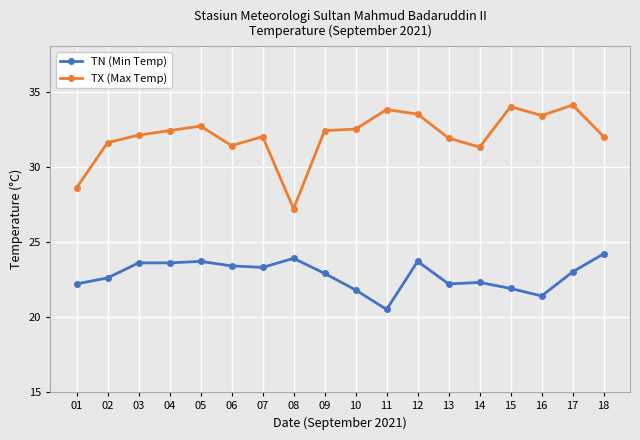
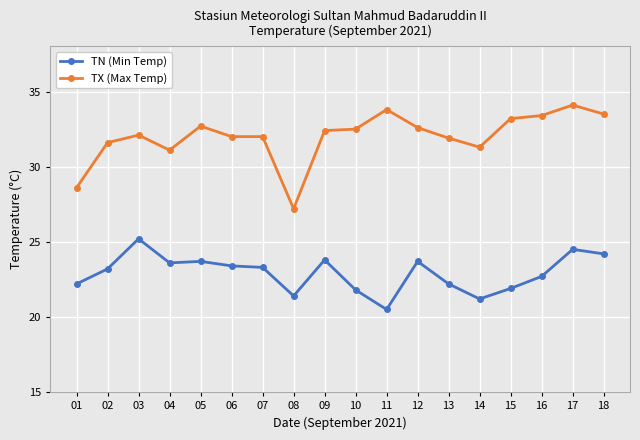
TN (Min Temp), 02: 22.6 -> 23.2
TN (Min Temp), 03: 23.6 -> 25.2
TX (Max Temp), 04: 32.4 -> 31.1
TX (Max Temp), 06: 31.4 -> 32.0
TN (Min Temp), 08: 23.9 -> 21.4
TN (Min Temp), 09: 22.9 -> 23.8
TX (Max Temp), 12: 33.5 -> 32.6
TN (Min Temp), 14: 22.3 -> 21.2
TX (Max Temp), 15: 34.0 -> 33.2
TN (Min Temp), 16: 21.4 -> 22.7
TN (Min Temp), 17: 23.0 -> 24.5
TX (Max Temp), 18: 32.0 -> 33.5
